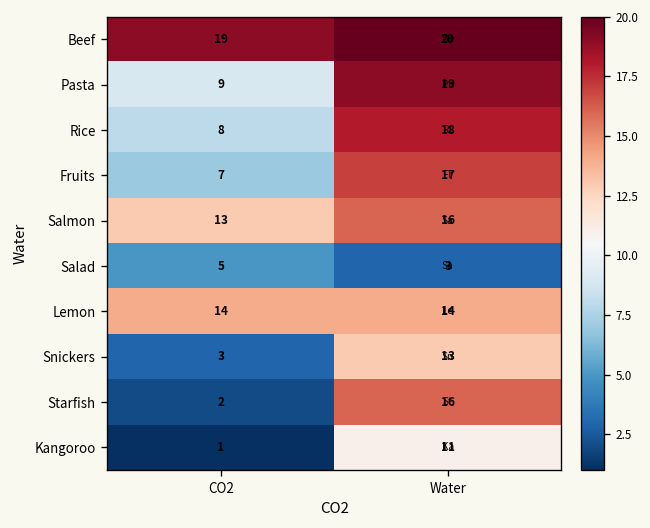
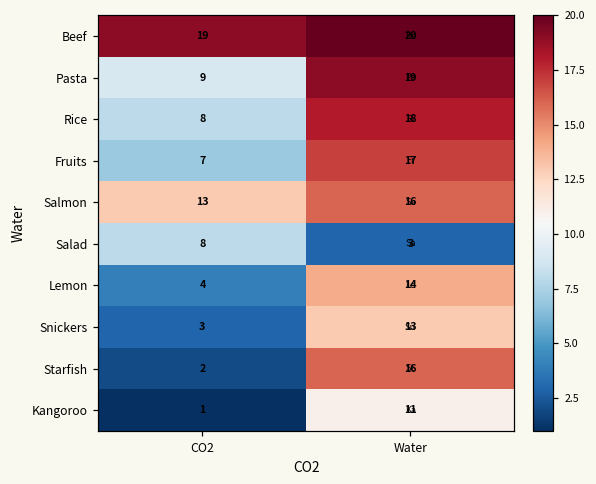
Salad, CO2: 5 -> 8
Lemon, CO2: 14 -> 4
